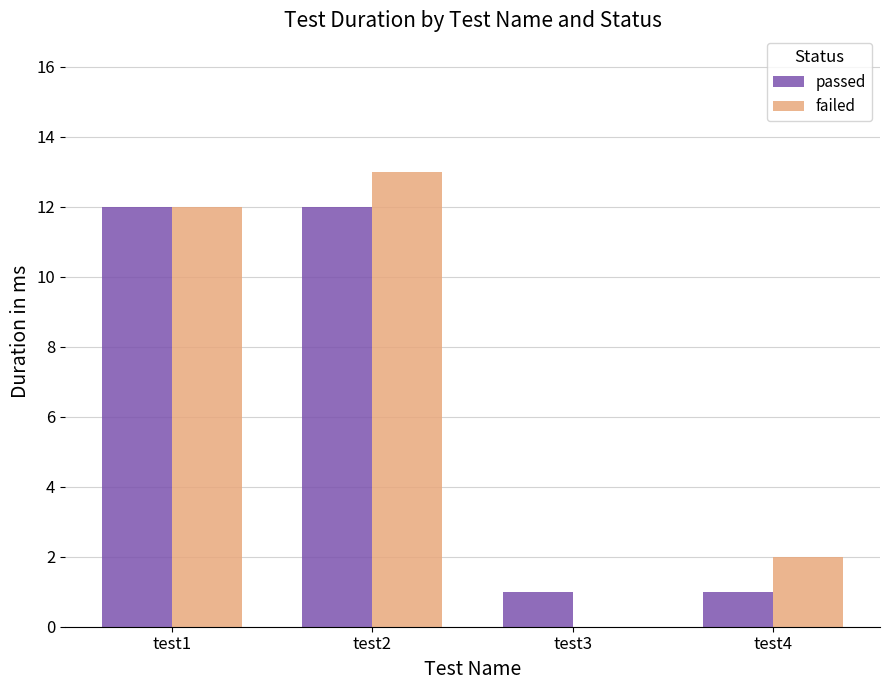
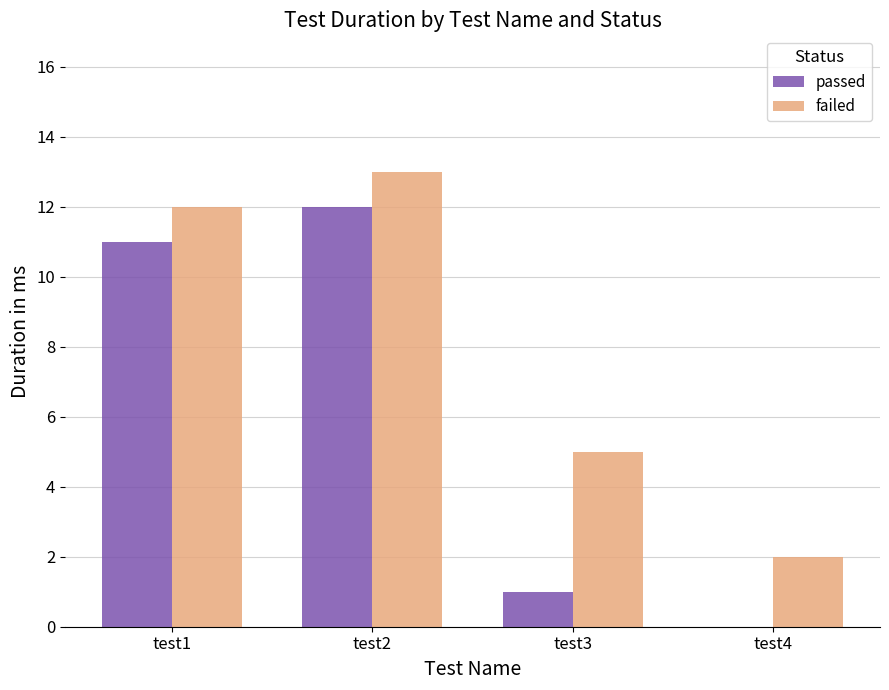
passed, test1: 12 -> 11
failed, test3: 0 -> 5
passed, test4: 1 -> 0
